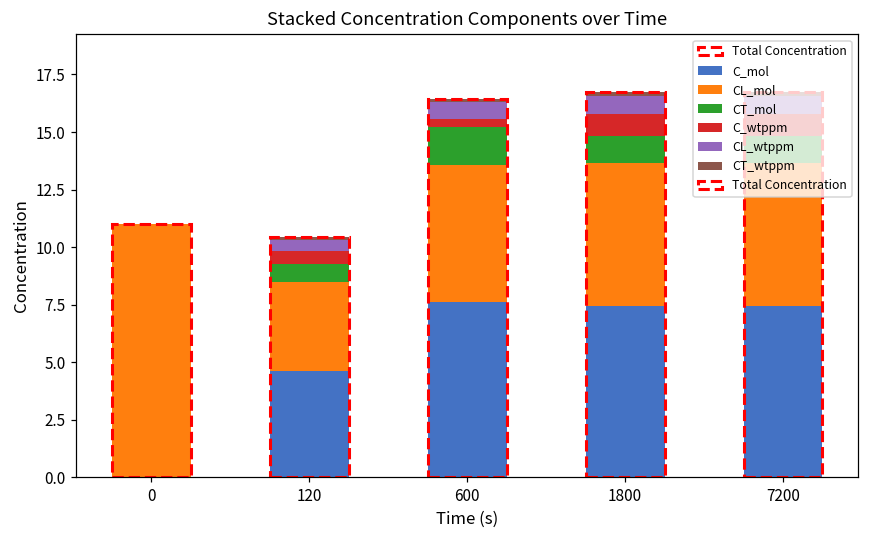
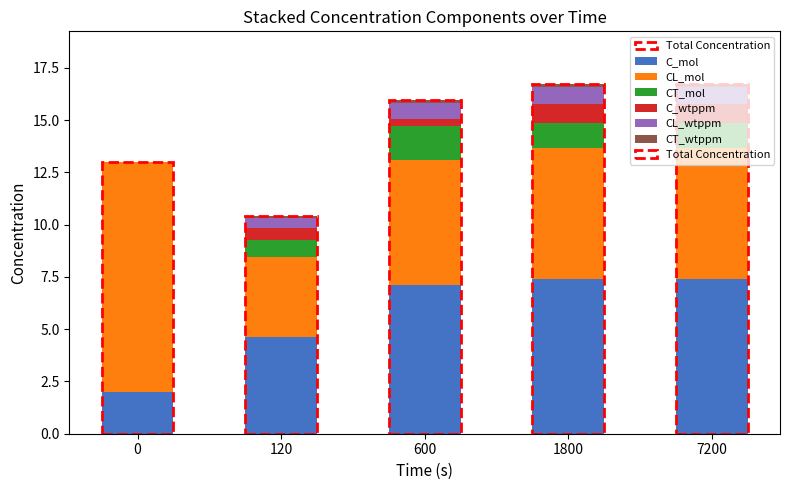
C_mol, 0: 0 -> 2
C_mol, 600: 7.6 -> 7.1
